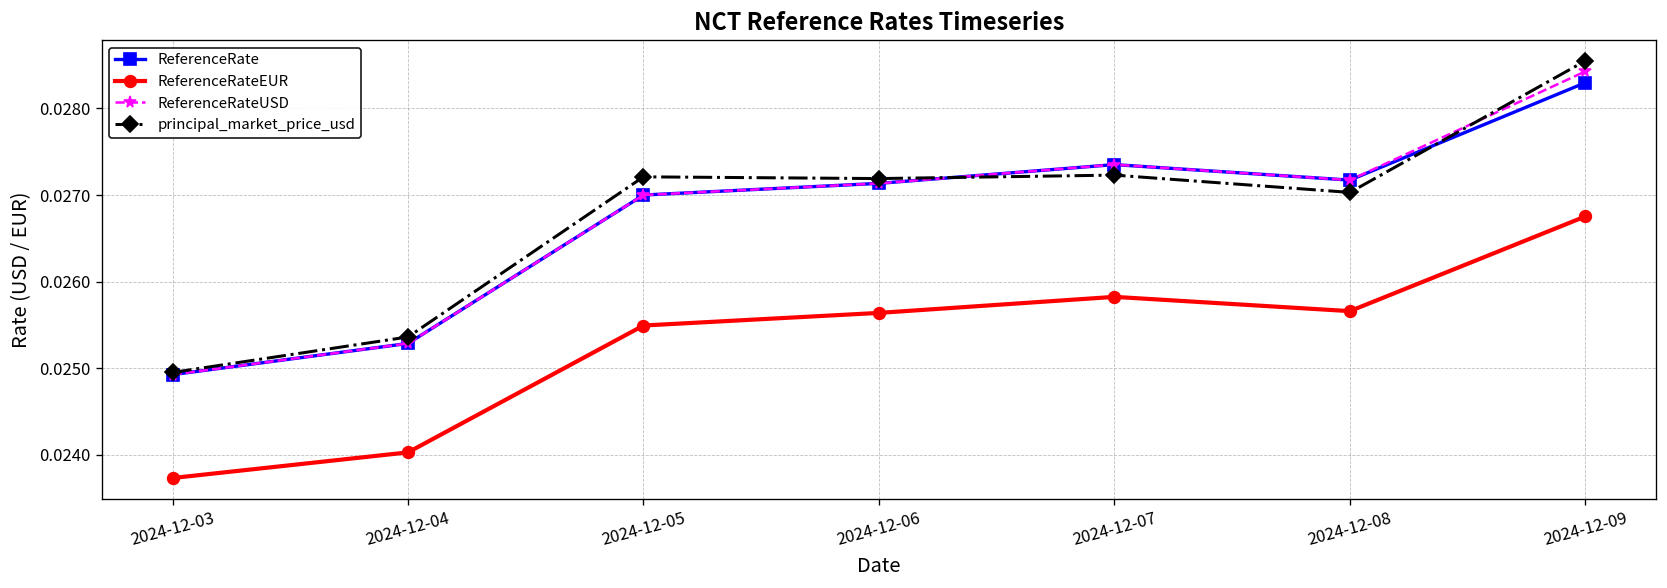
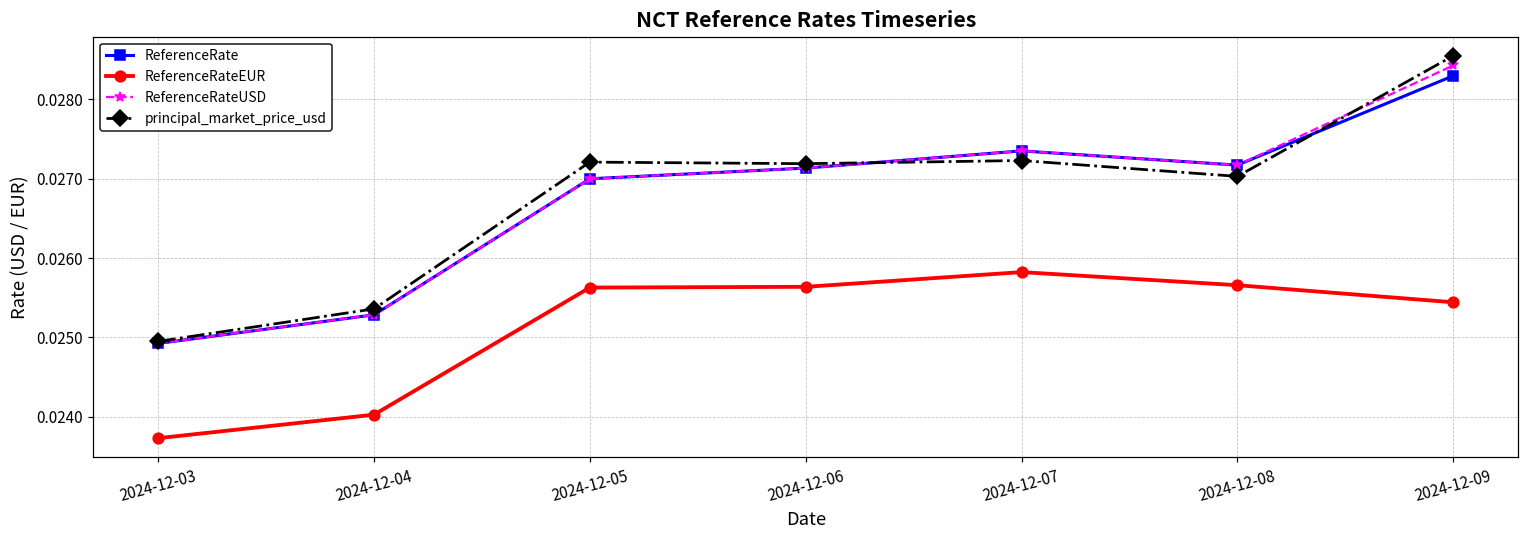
ReferenceRateEUR, 2024-12-05: 0.0255 -> 0.0256
ReferenceRateEUR, 2024-12-09: 0.0268 -> 0.0254
